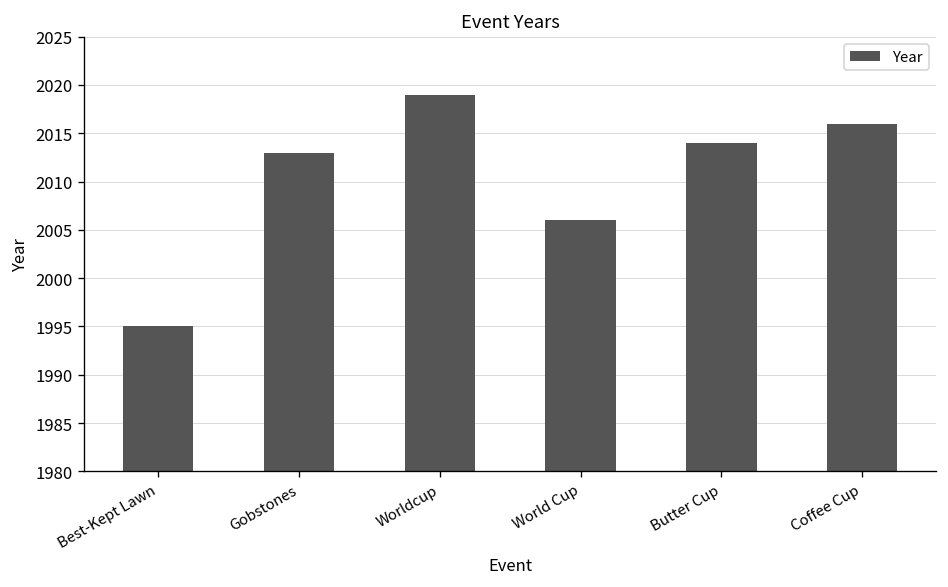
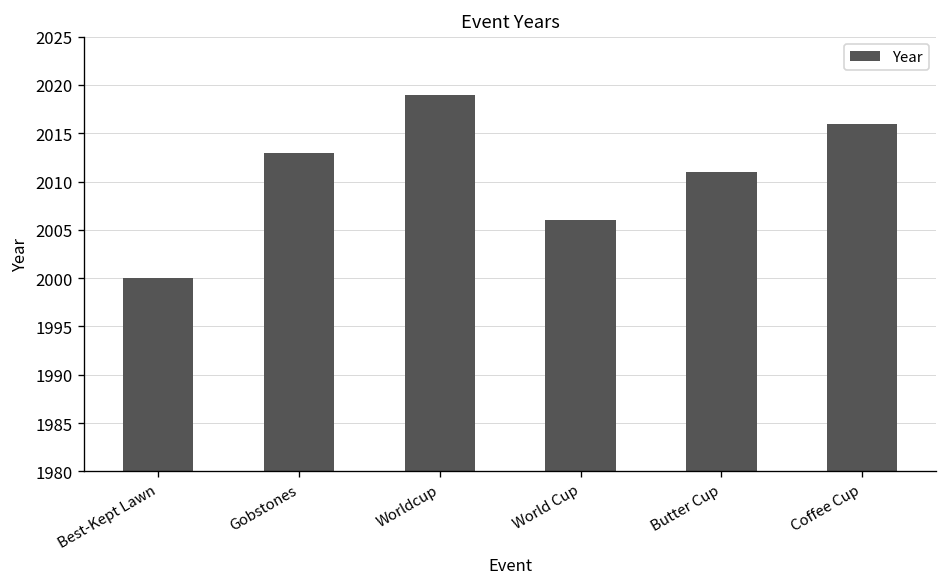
Best-Kept Lawn: 1995 -> 2000
Butter Cup: 2014 -> 2011
